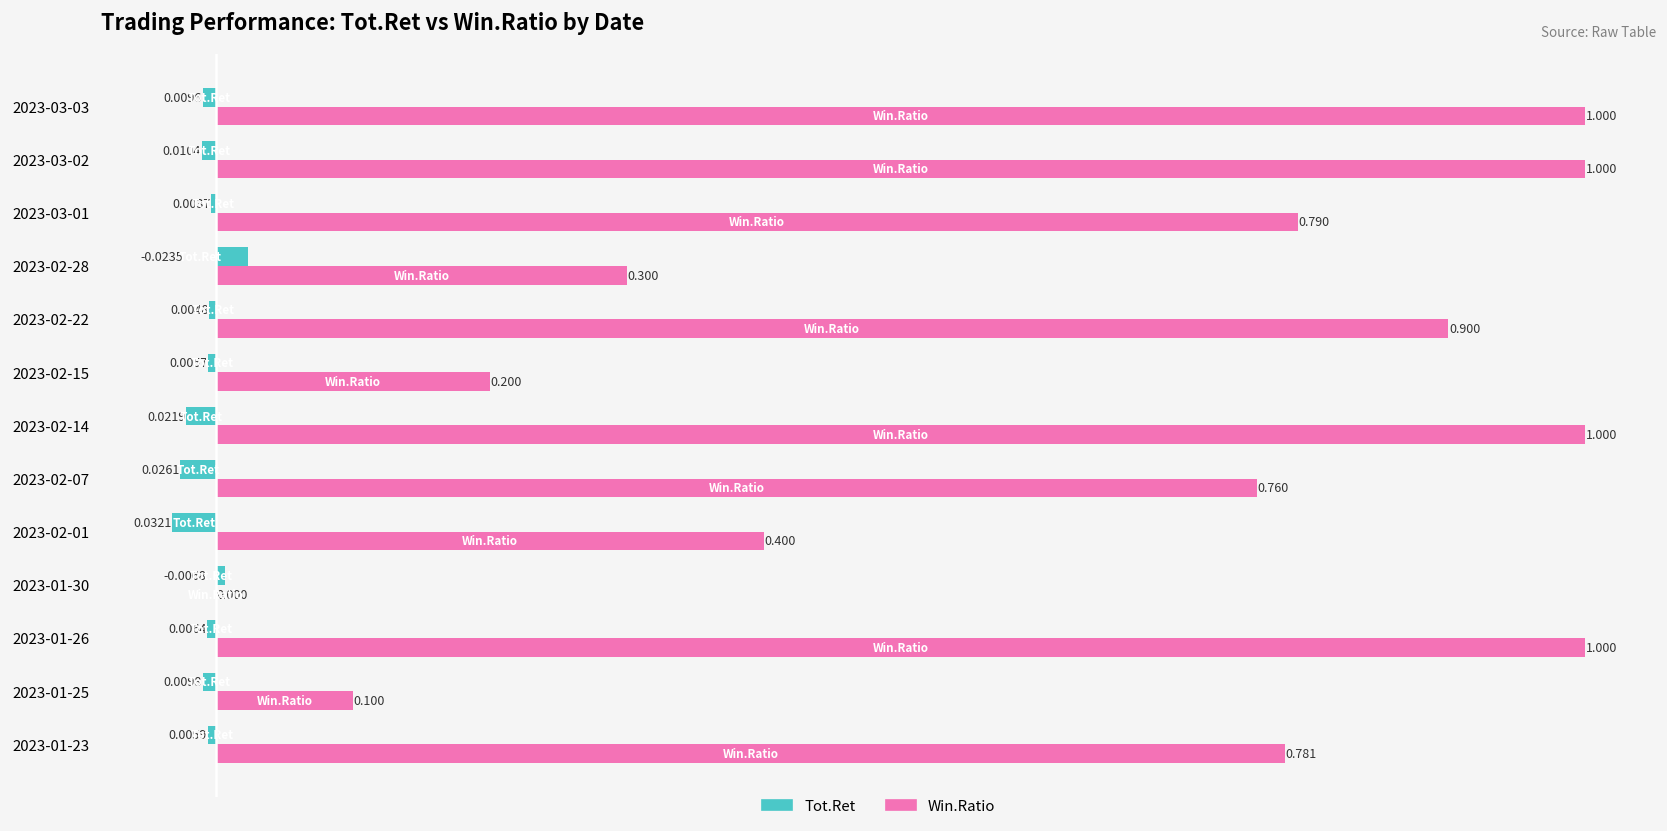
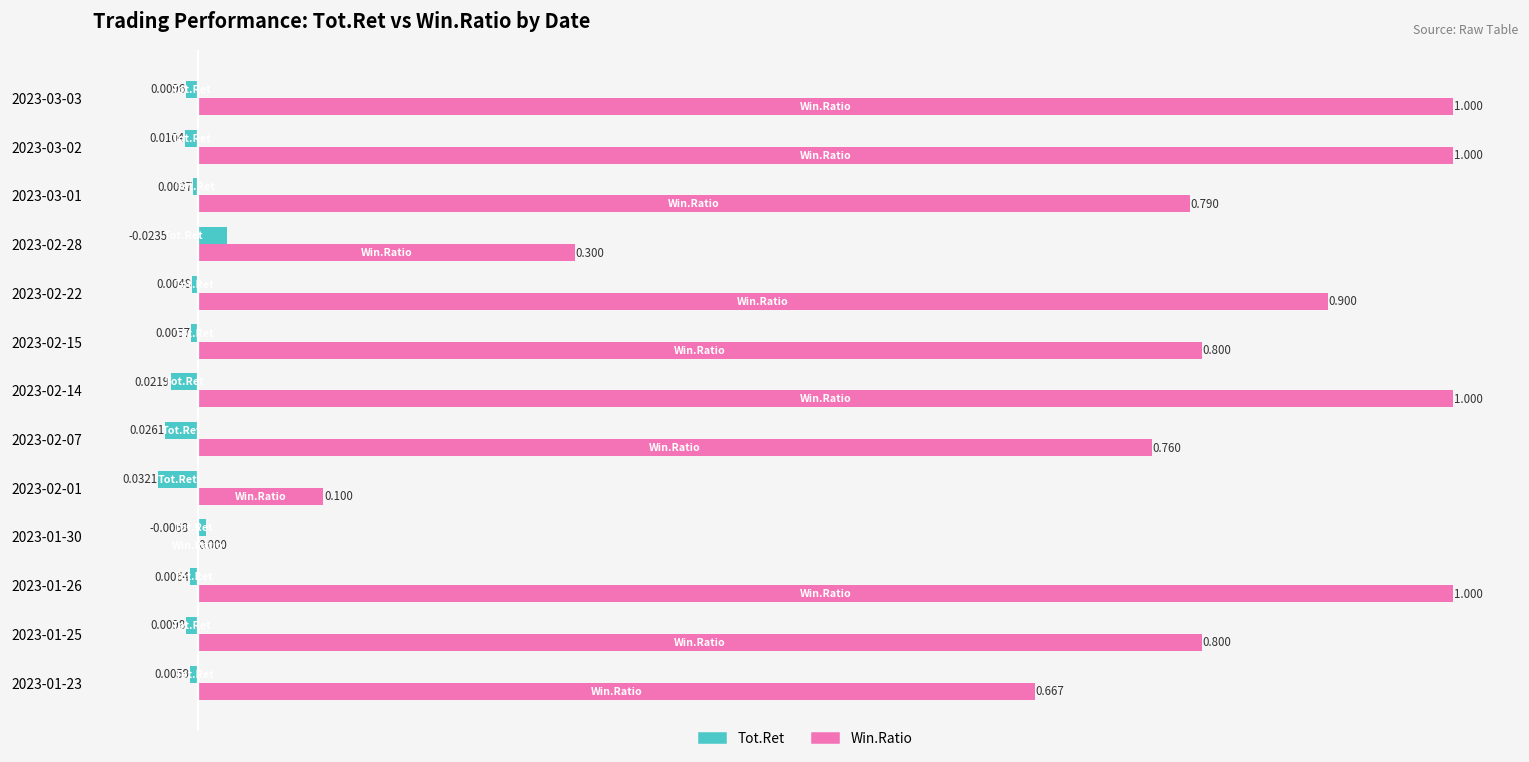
Win.Ratio, 2023-02-15: 0.200 -> 0.800
Win.Ratio, 2023-02-01: 0.400 -> 0.100
Win.Ratio, 2023-01-25: 0.100 -> 0.800
Win.Ratio, 2023-01-23: 0.781 -> 0.667
